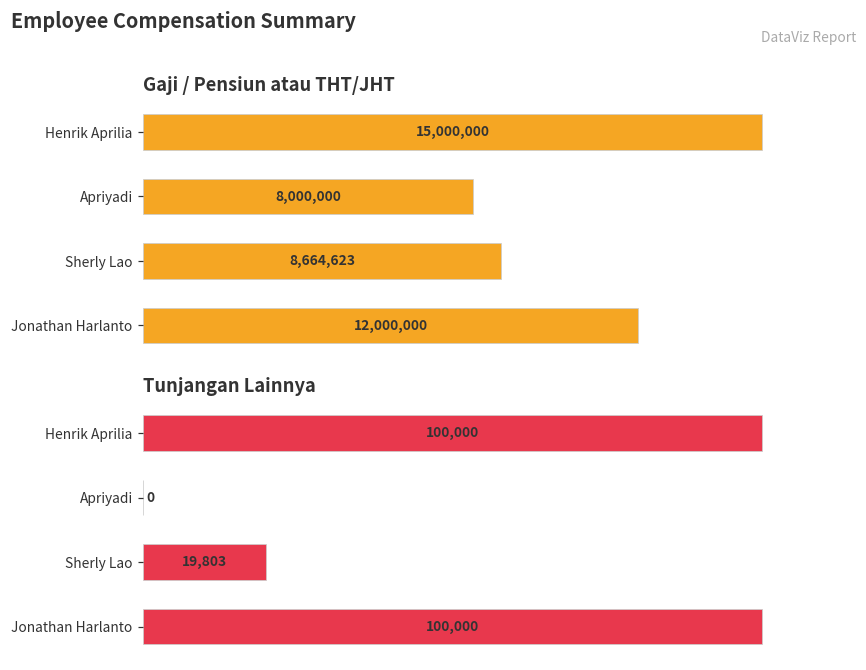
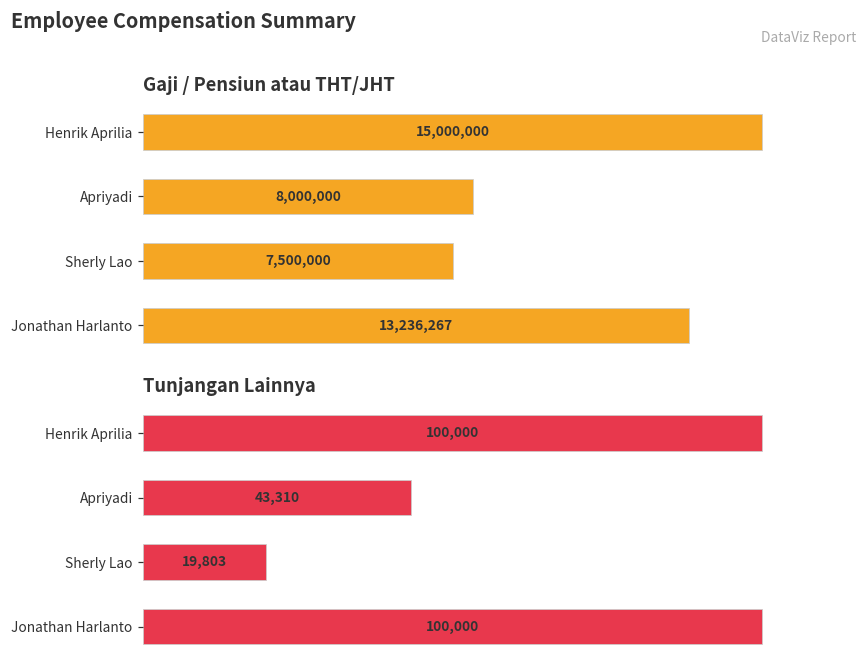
Gaji / Pensiun atau THT/JHT, Sherly Lao: 8,664,623 -> 7,500,000
Gaji / Pensiun atau THT/JHT, Jonathan Harlanto: 12,000,000 -> 13,236,267
Tunjangan Lainnya, Apriyadi: 0 -> 43,310
